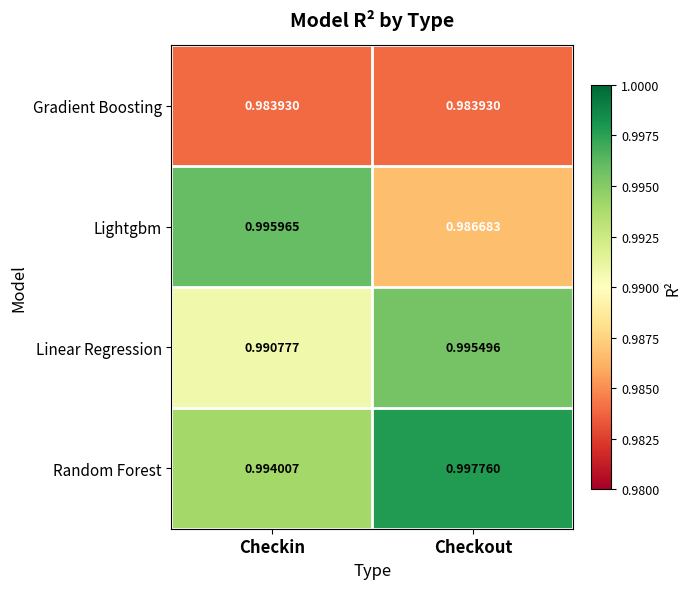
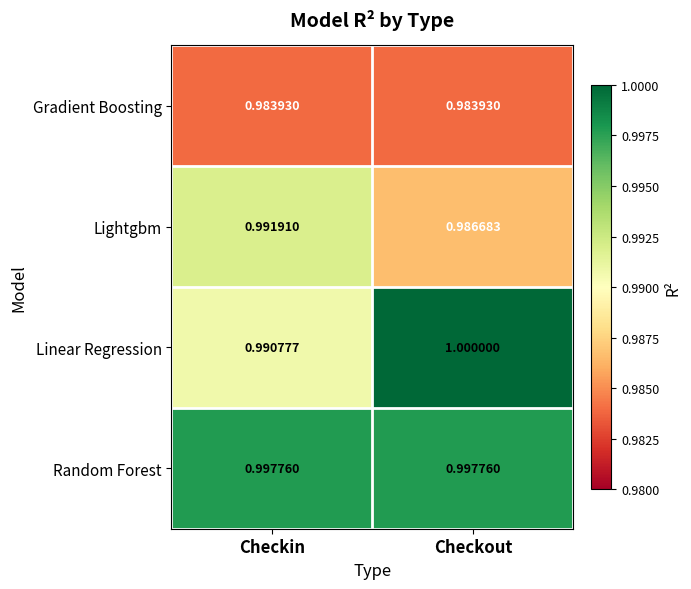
Lightgbm, Checkin: 0.995965 -> 0.991910
Linear Regression, Checkout: 0.995496 -> 1.000000
Random Forest, Checkin: 0.994007 -> 0.997760
